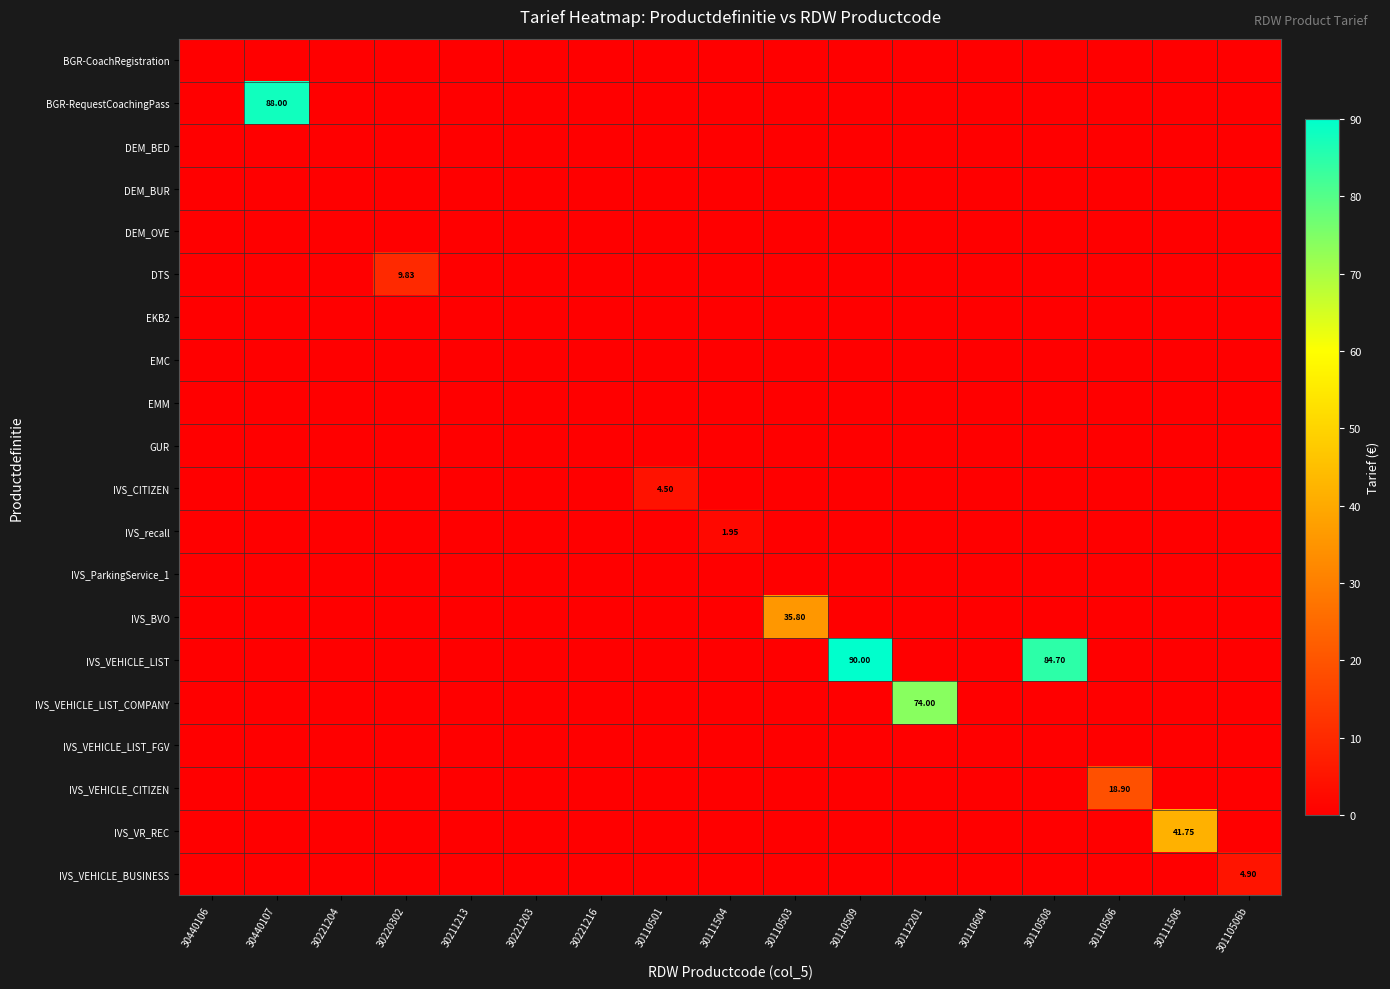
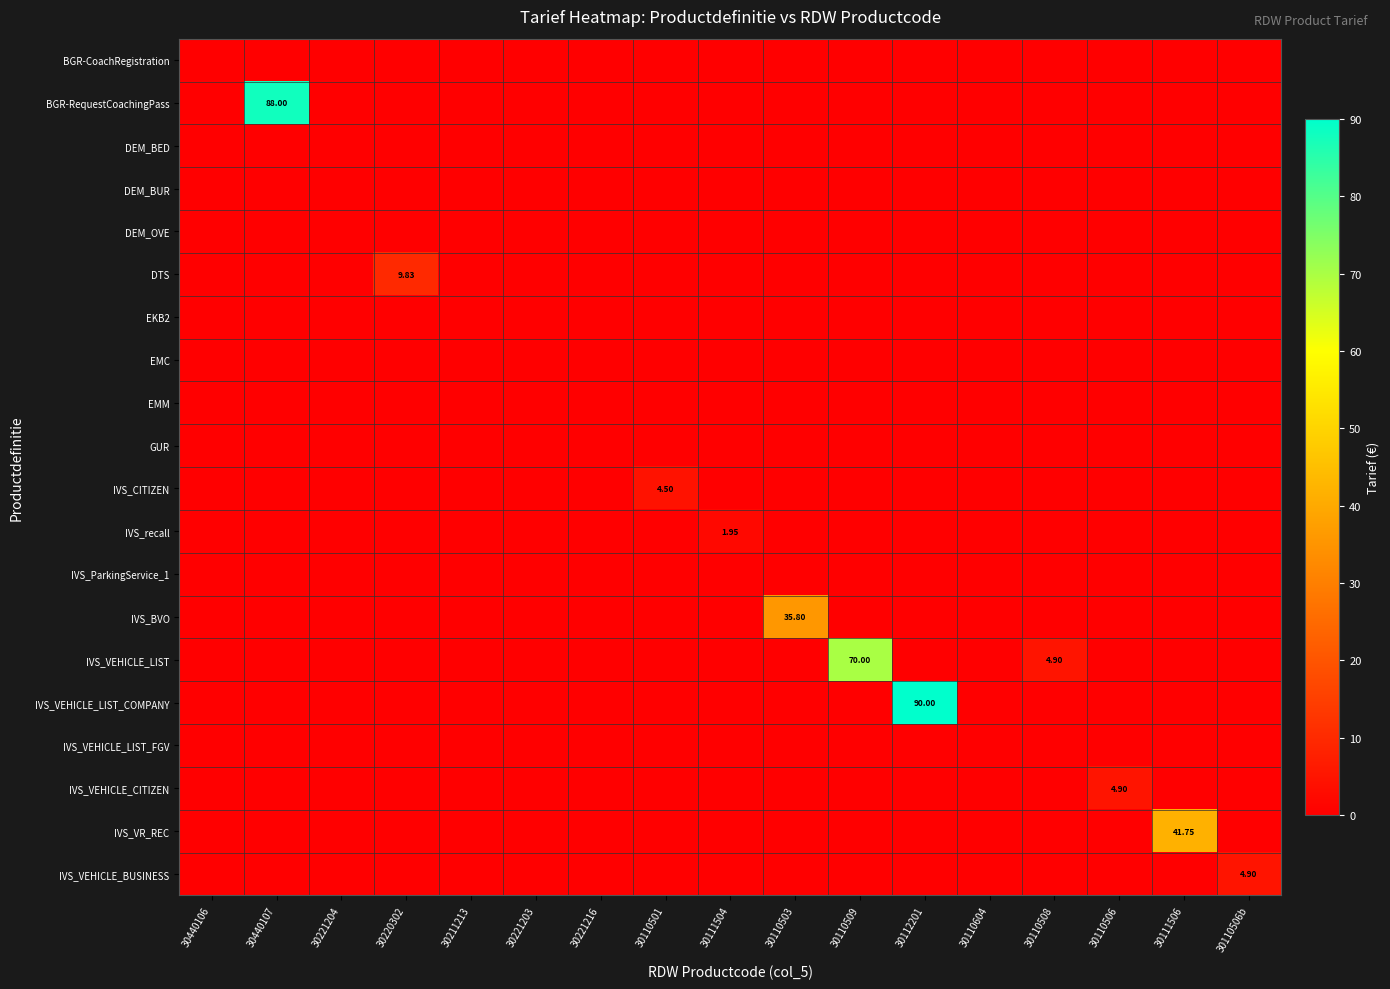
IVS_VEHICLE_LIST, 30110509: 90.00 -> 70.00
IVS_VEHICLE_LIST, 30110508: 84.70 -> 4.90
IVS_VEHICLE_LIST_COMPANY, 30112201: 74.00 -> 90.00
IVS_VEHICLE_CITIZEN, 30110506: 18.90 -> 4.90
